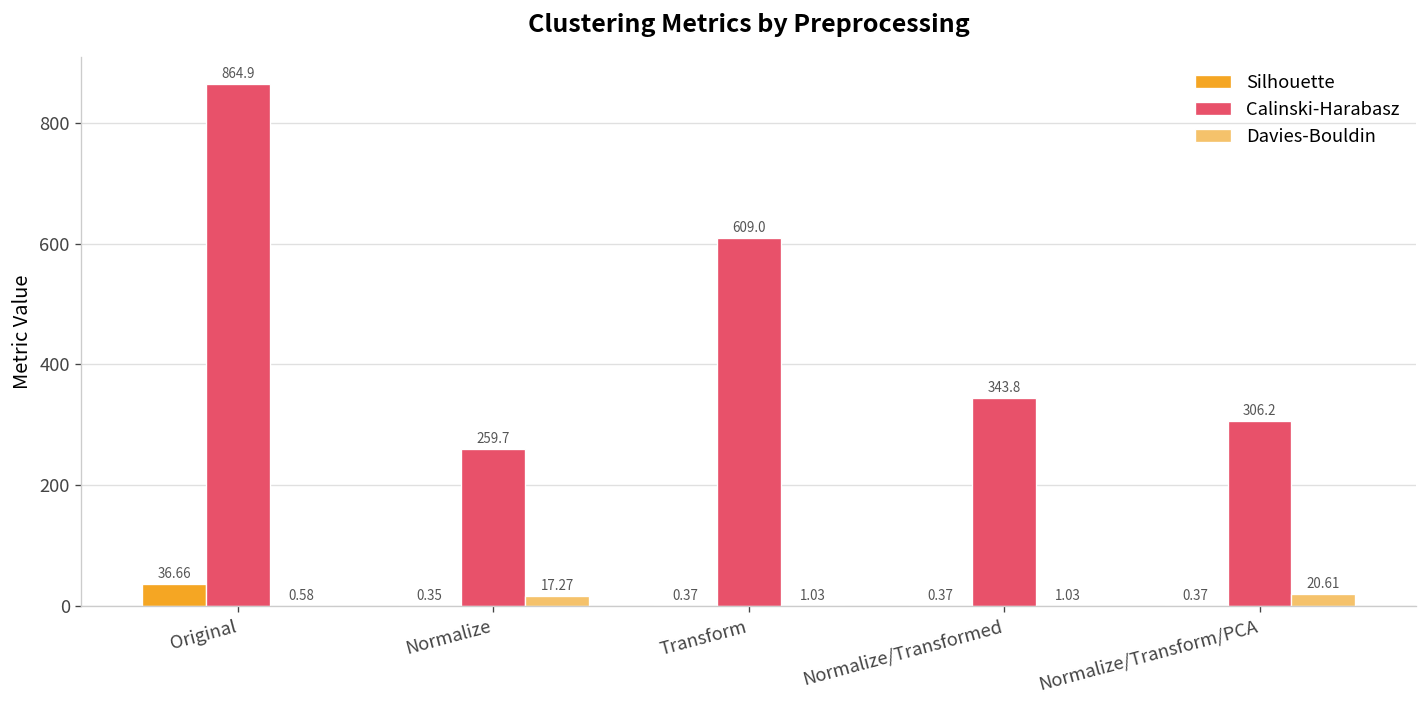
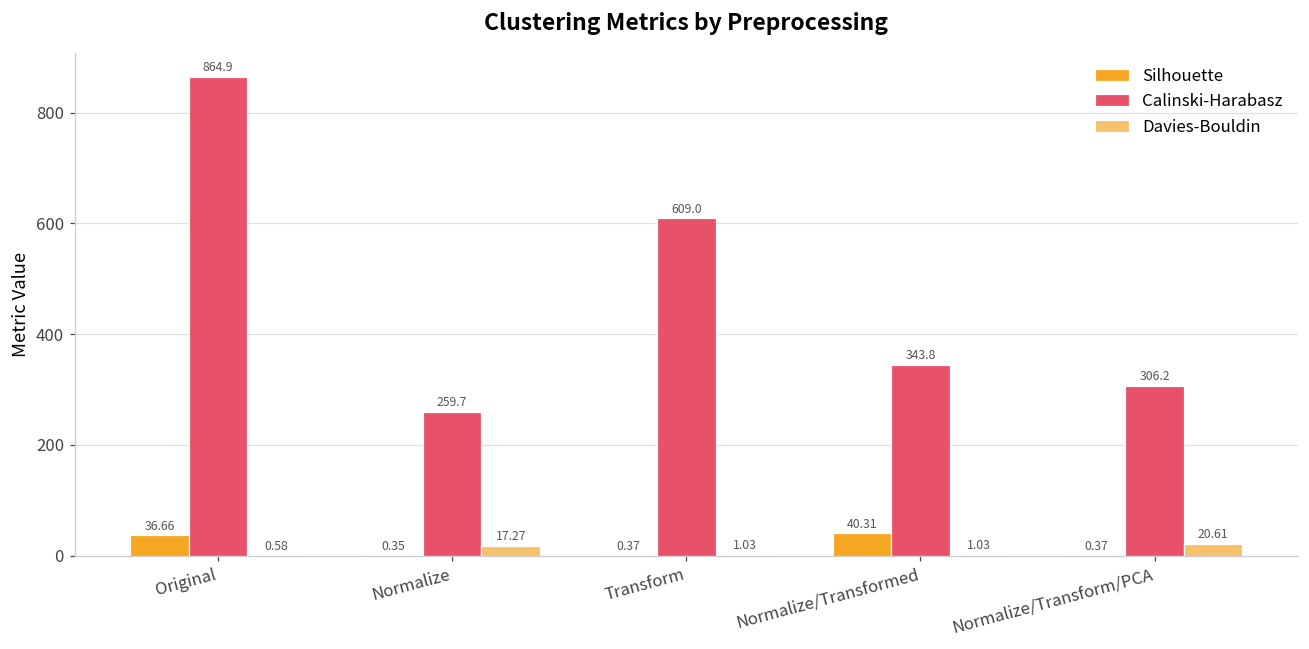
Silhouette, Normalize/Transformed: 0.37 -> 40.31
